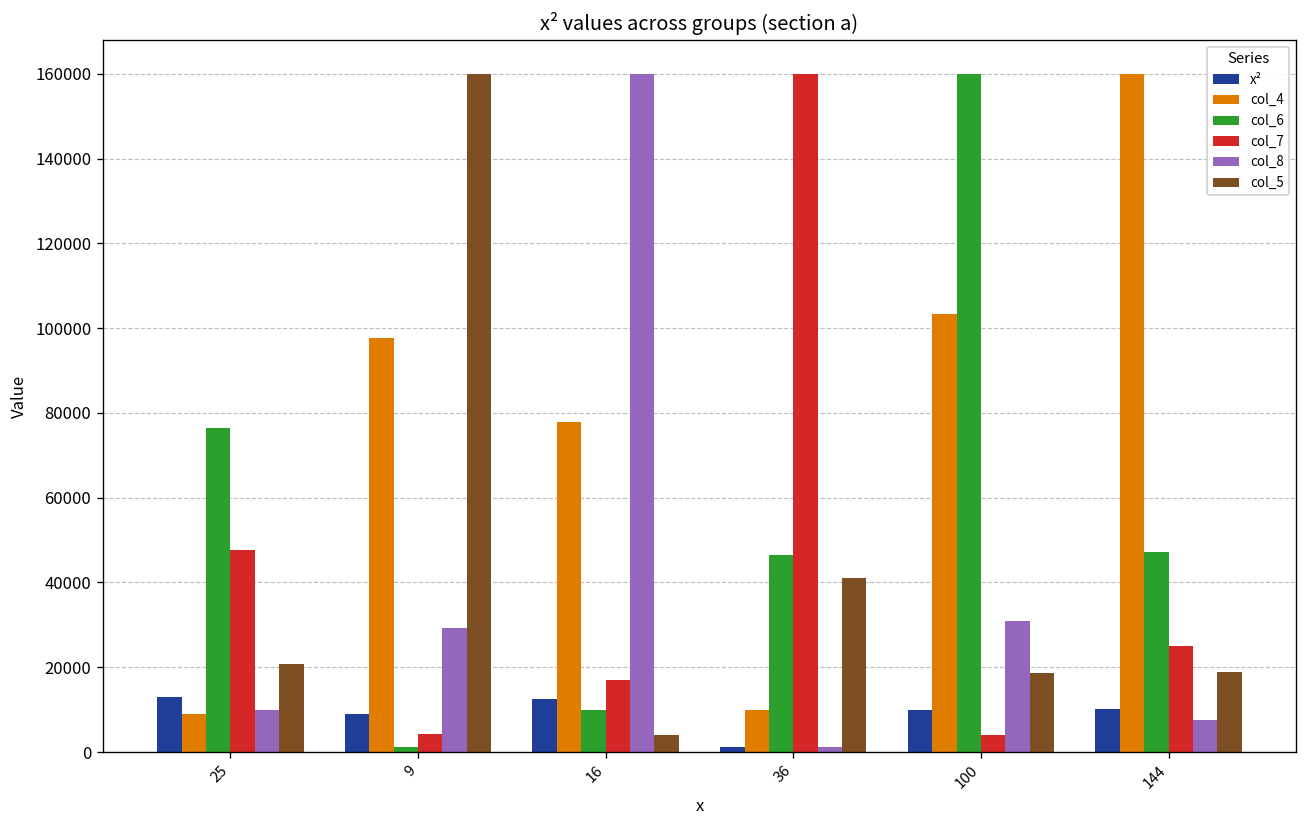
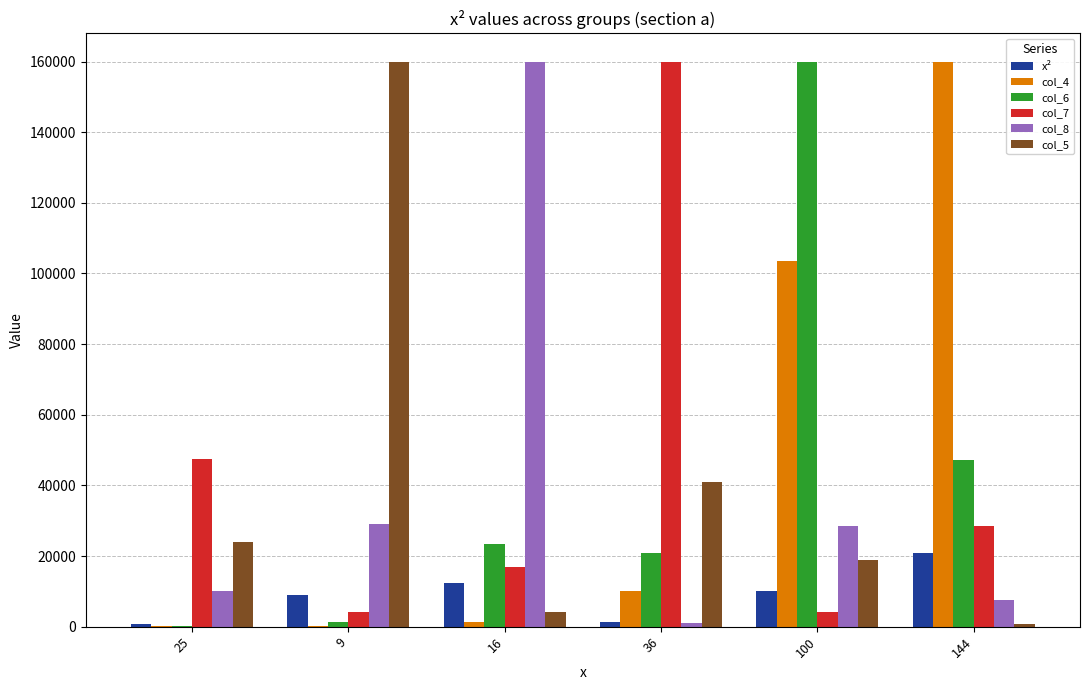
x², 25: 13000 -> 1000
col_4, 25: 9000 -> 0
col_6, 25: 76000 -> 0
col_5, 25: 21000 -> 24000
col_4, 9: 98000 -> 0
col_4, 16: 78000 -> 1000
col_6, 16: 10000 -> 23000
col_6, 36: 46000 -> 21000
col_8, 100: 31000 -> 29000
x², 144: 10000 -> 21000
col_7, 144: 25000 -> 29000
col_5, 144: 19000 -> 1000
